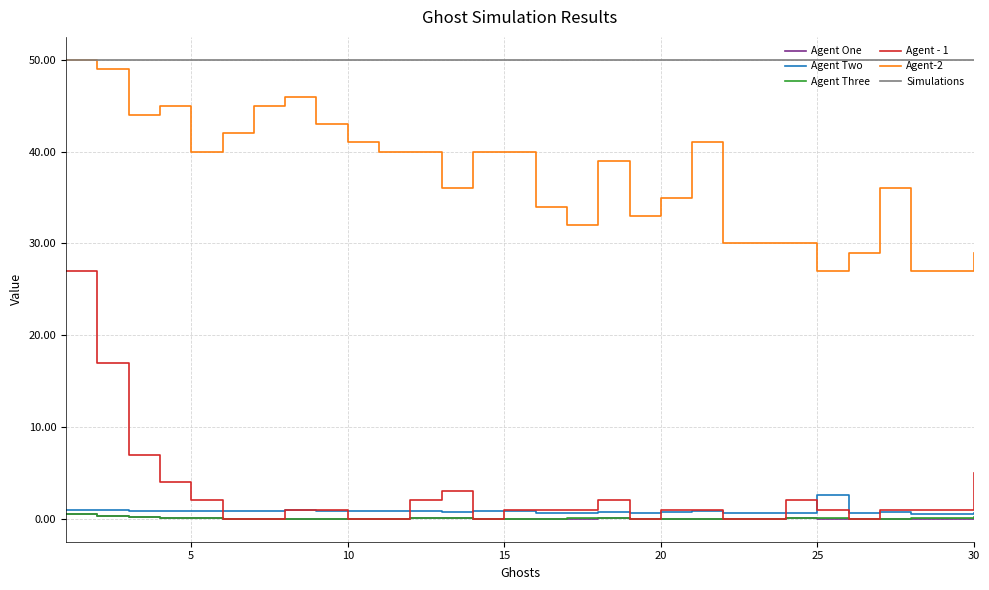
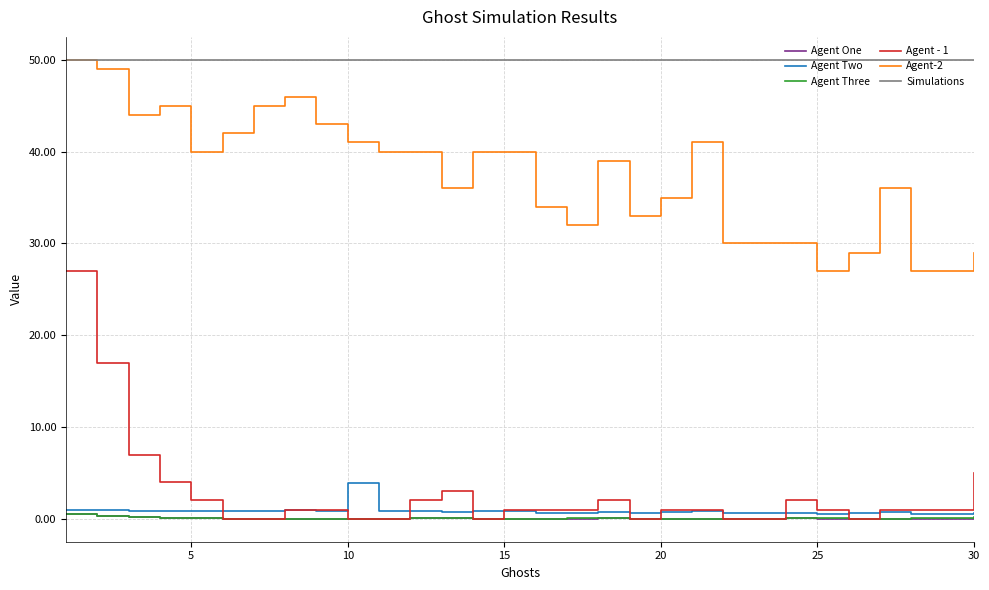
Agent Two, 10: 1 -> 4
Agent Two, 25: 3 -> 1
